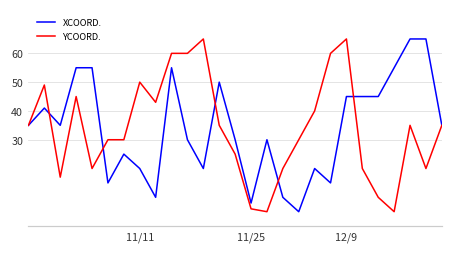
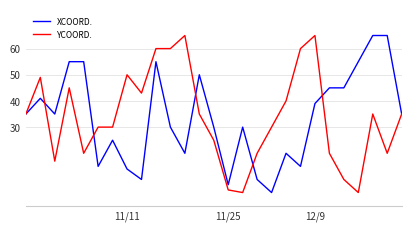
XCOORD., 11/11: 20 -> 14
XCOORD., 12/9: 45 -> 39
